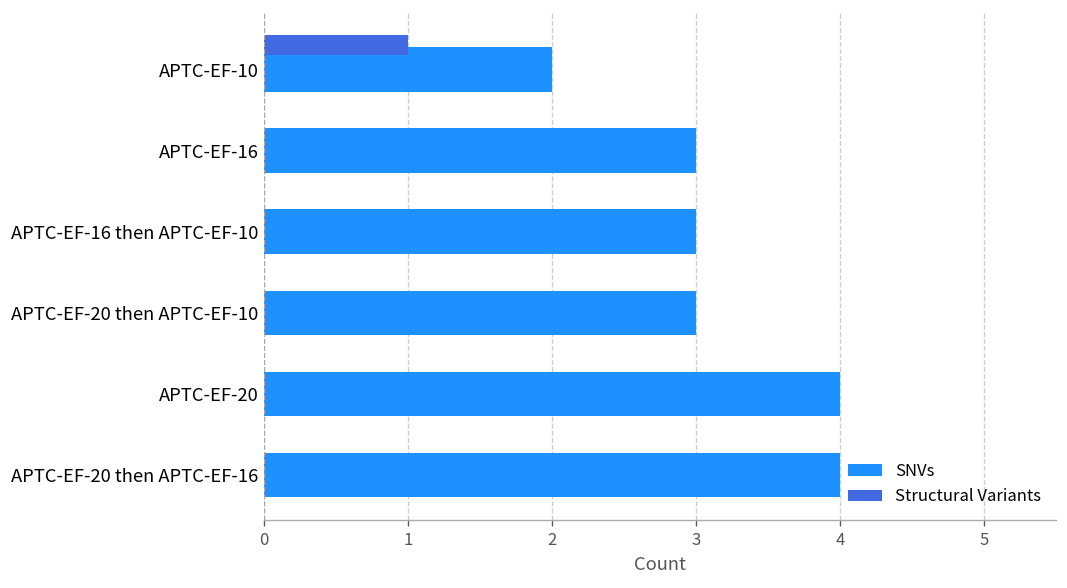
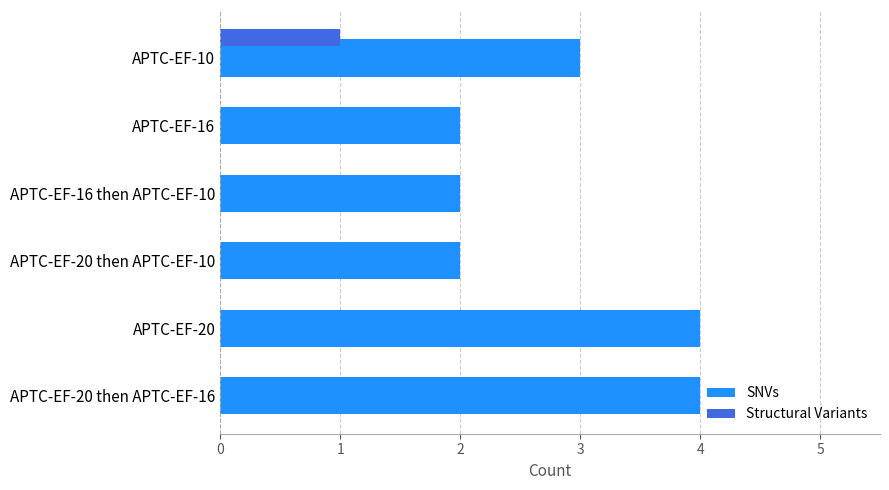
SNVs, APTC-EF-10: 2 -> 3
SNVs, APTC-EF-16: 3 -> 2
SNVs, APTC-EF-16 then APTC-EF-10: 3 -> 2
SNVs, APTC-EF-20 then APTC-EF-10: 3 -> 2
